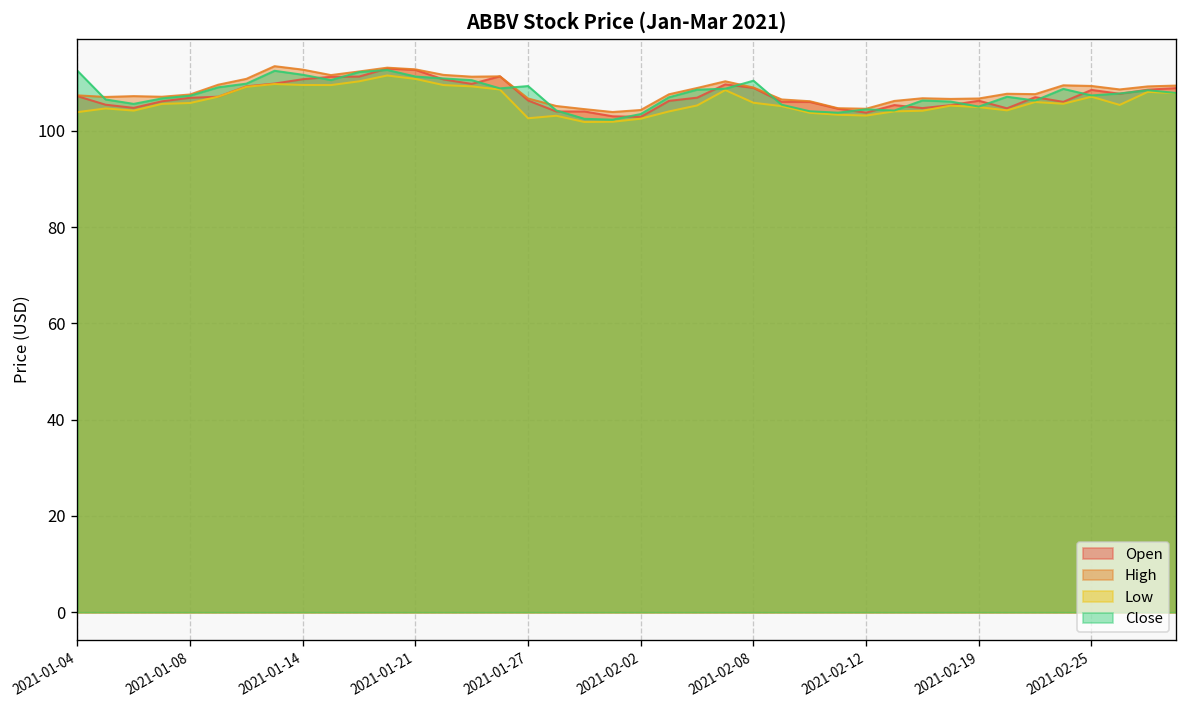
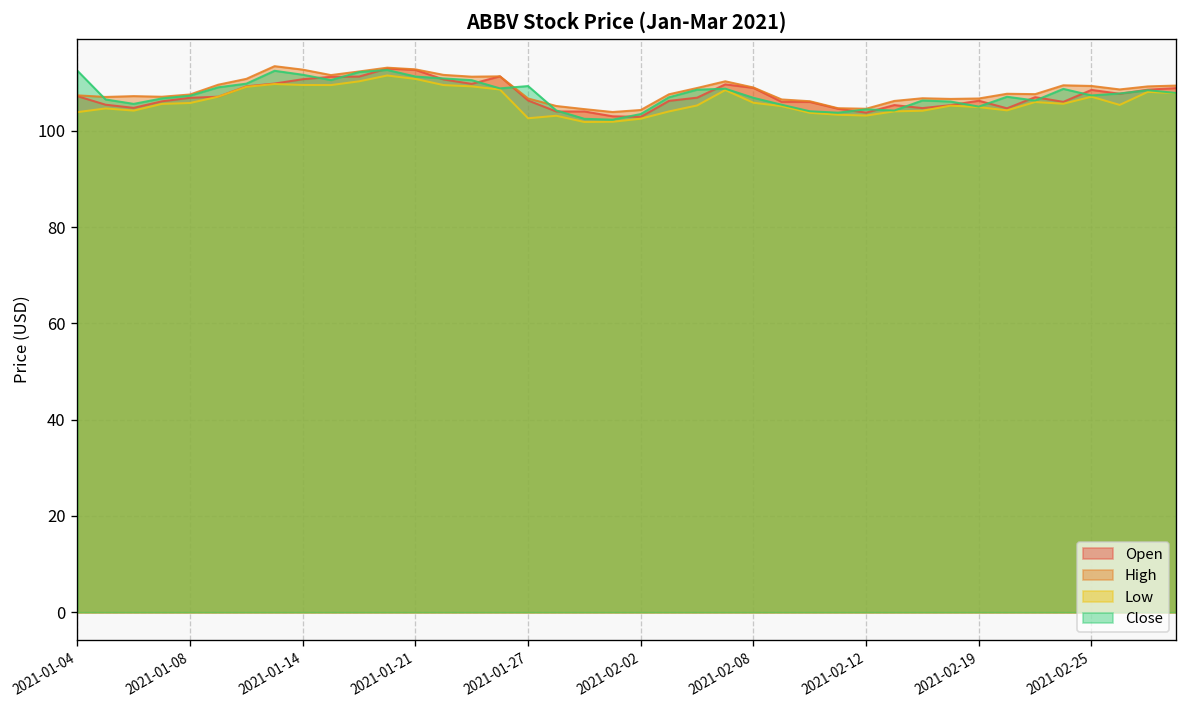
Close, 2021-02-08: 110 -> 107
